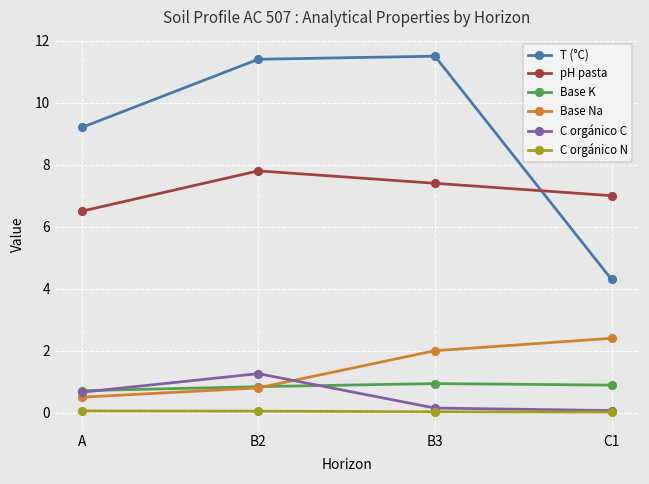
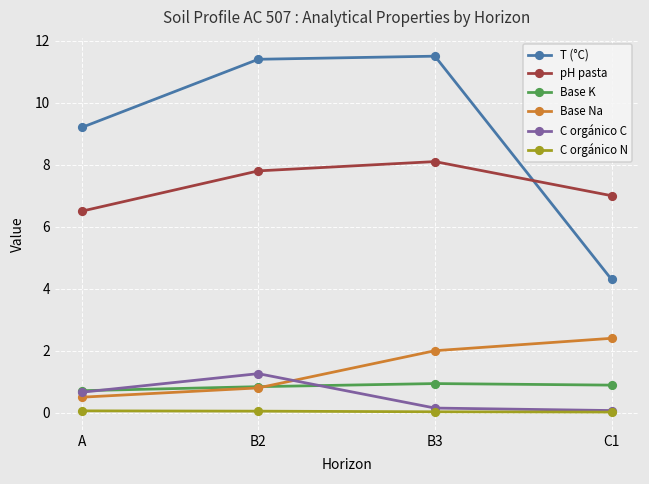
pH pasta, B3: 7.4 -> 8.1
